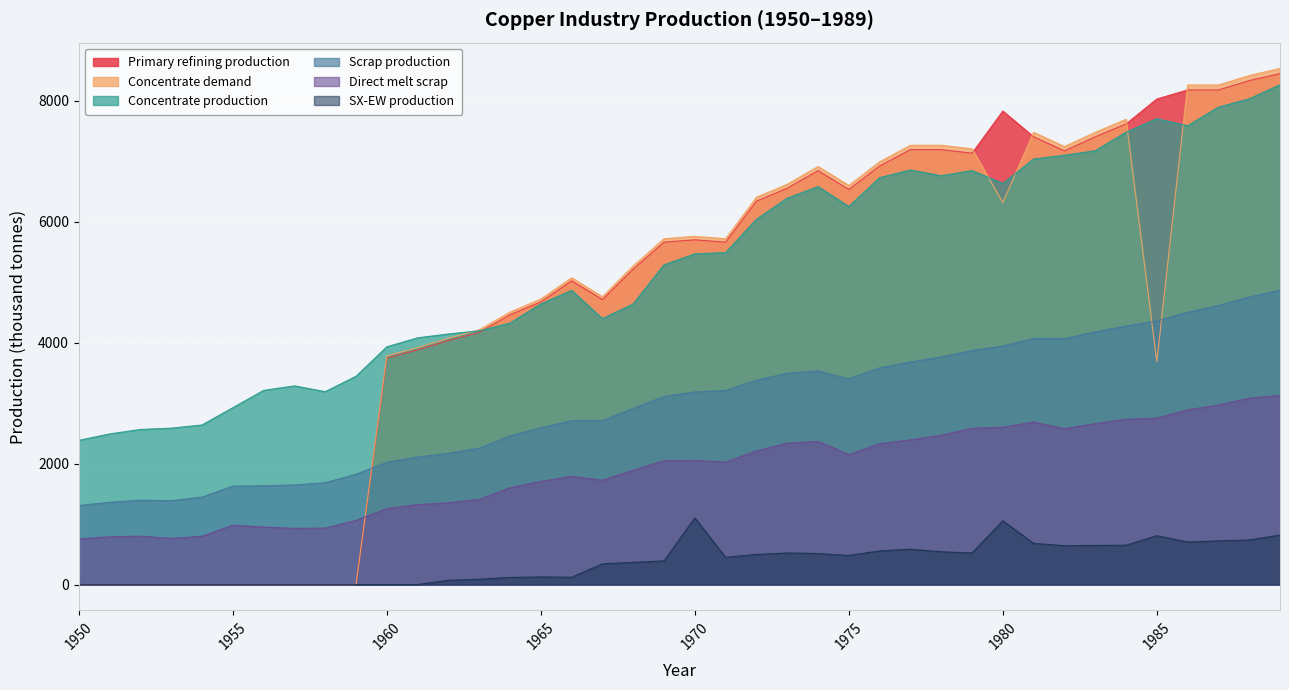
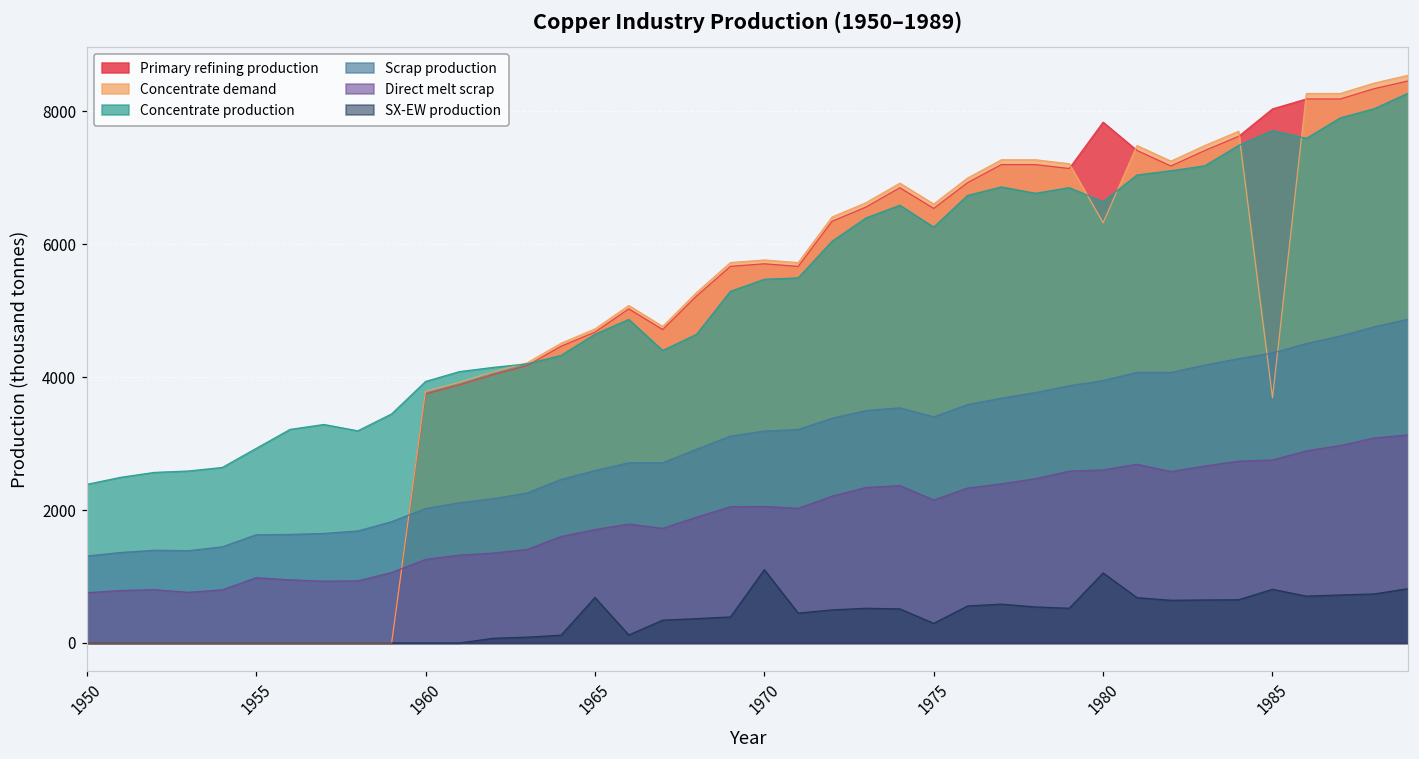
SX-EW production, 1965: 100 -> 700
SX-EW production, 1975: 500 -> 300
